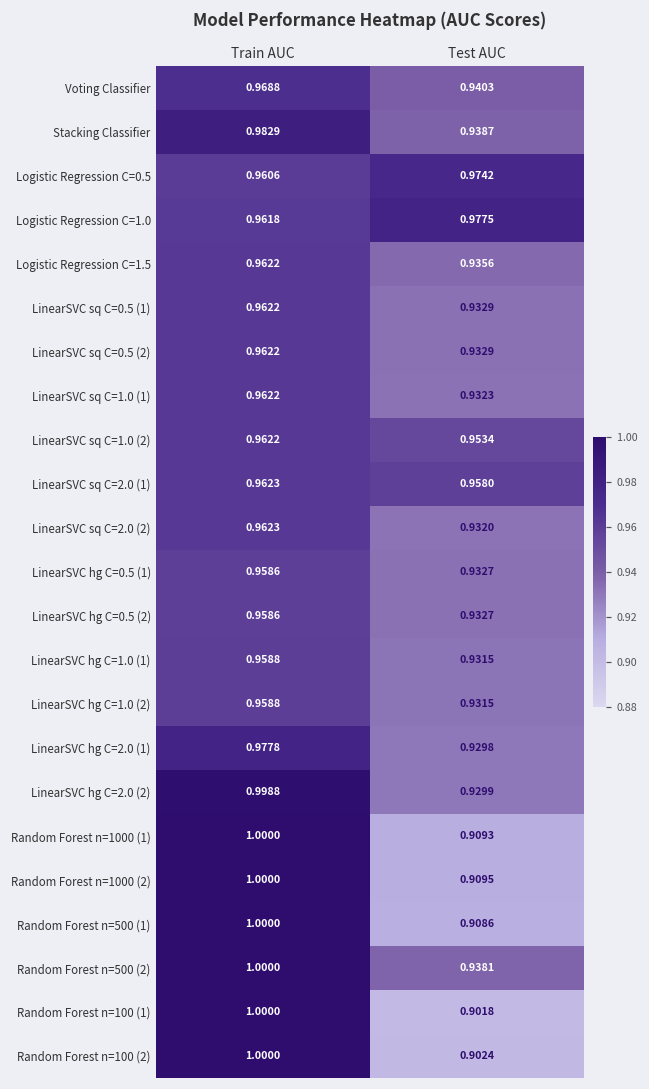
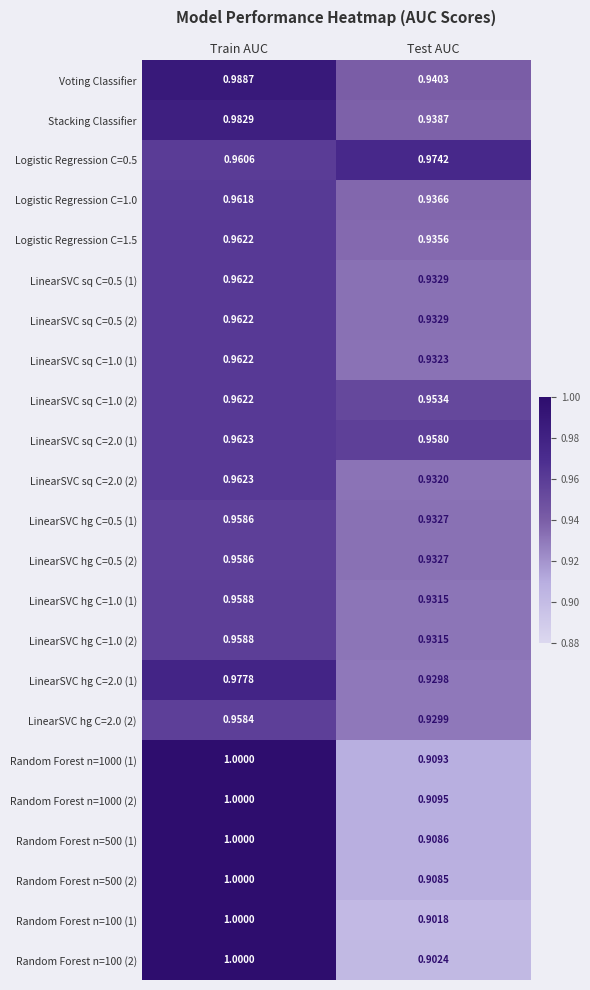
Voting Classifier, Train AUC: 0.9688 -> 0.9887
Logistic Regression C=1.0, Test AUC: 0.9775 -> 0.9366
LinearSVC hg C=2.0 (2), Train AUC: 0.9988 -> 0.9584
Random Forest n=500 (2), Test AUC: 0.9381 -> 0.9085
